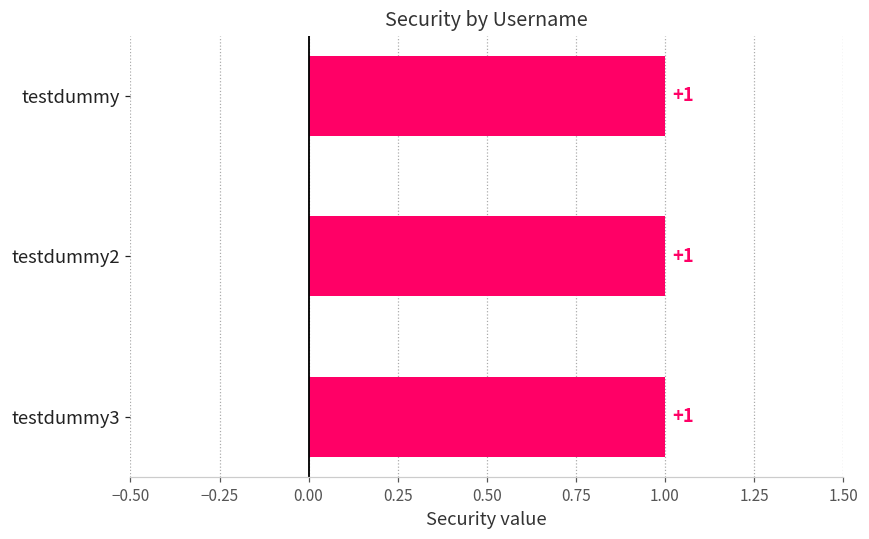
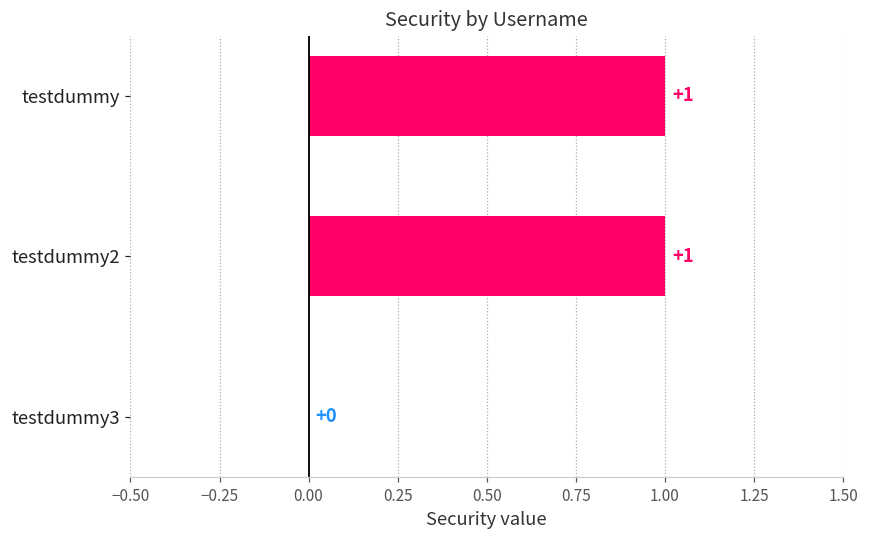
testdummy3: +1 -> +0
